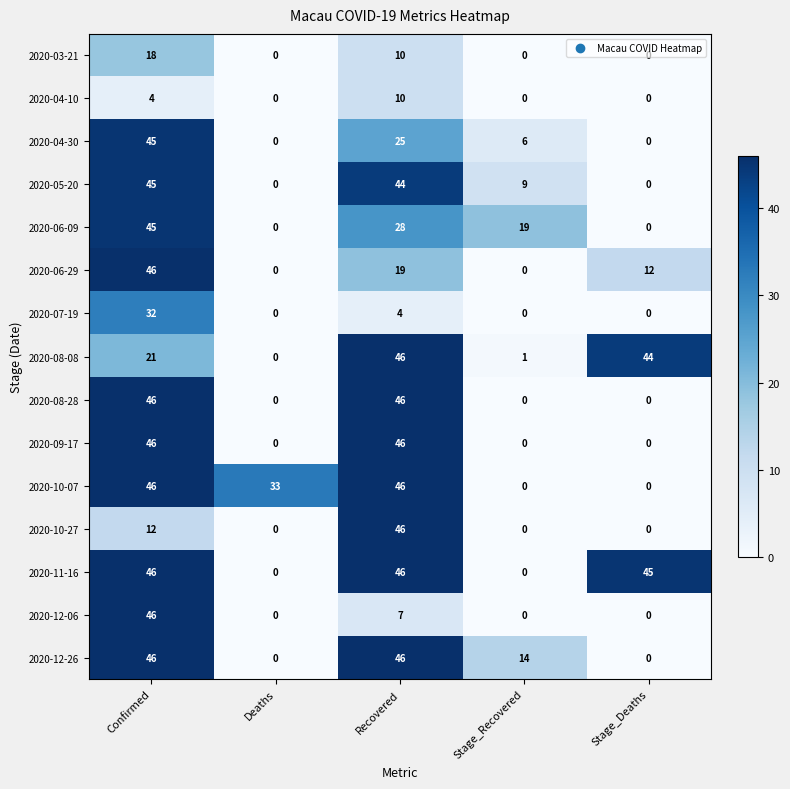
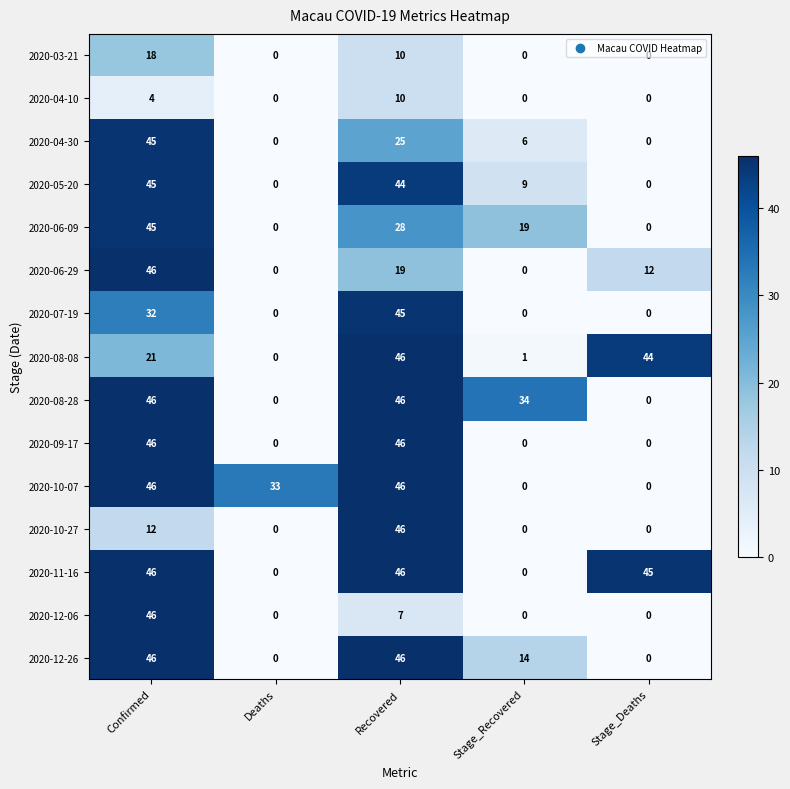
2020-07-19, Recovered: 4 -> 45
2020-08-28, Stage_Recovered: 0 -> 34
